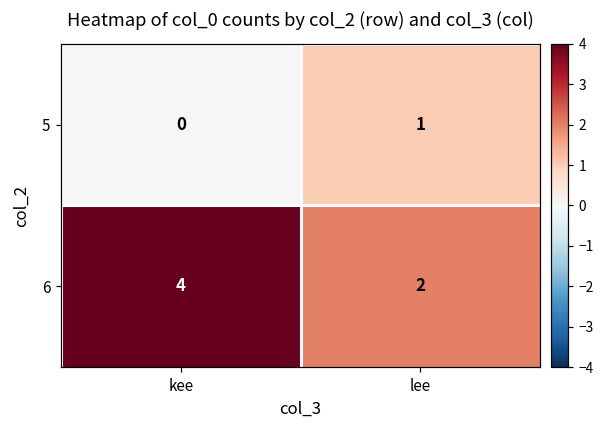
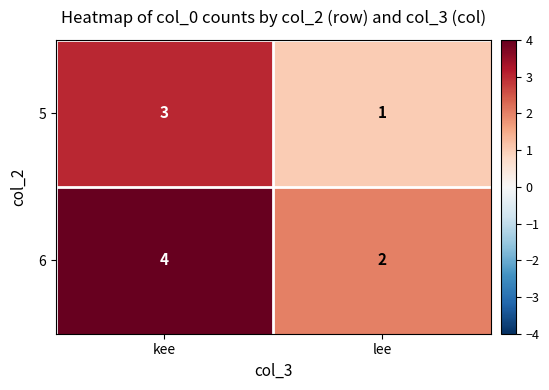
5, kee: 0 -> 3
